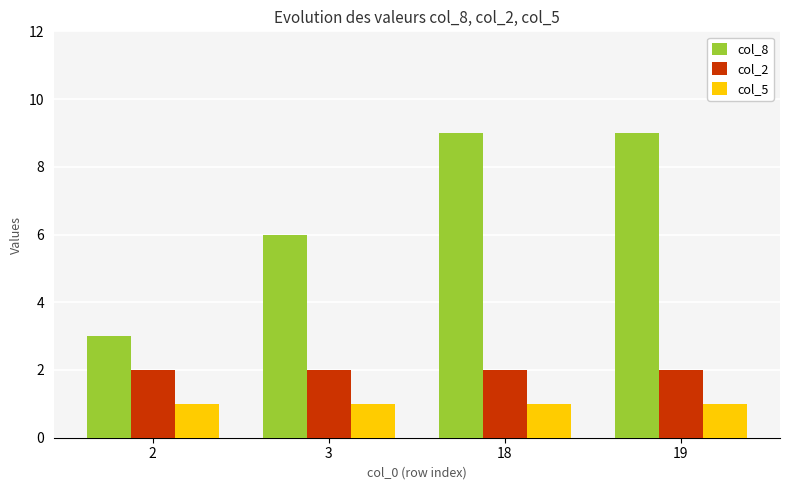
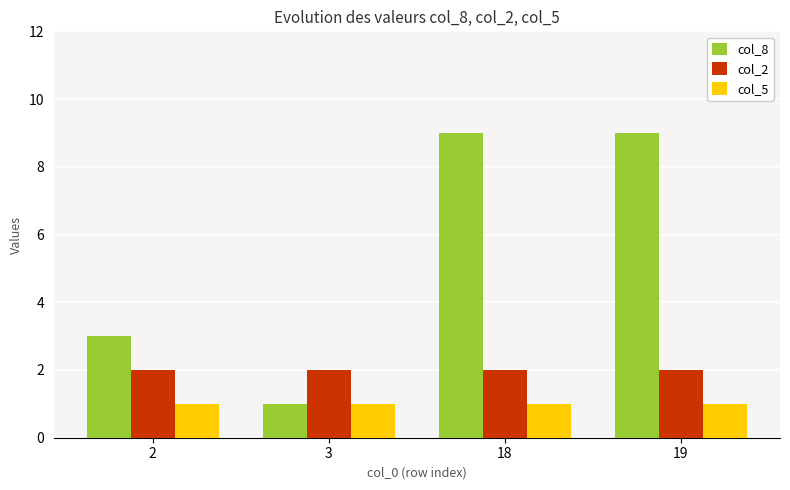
col_8, 3: 6 -> 1
